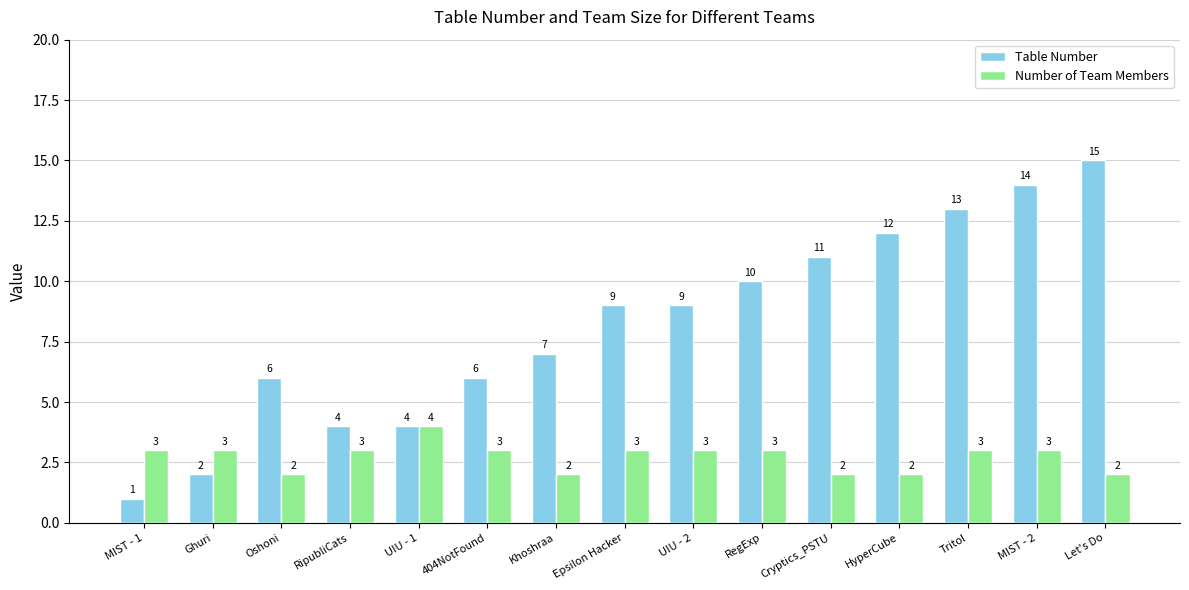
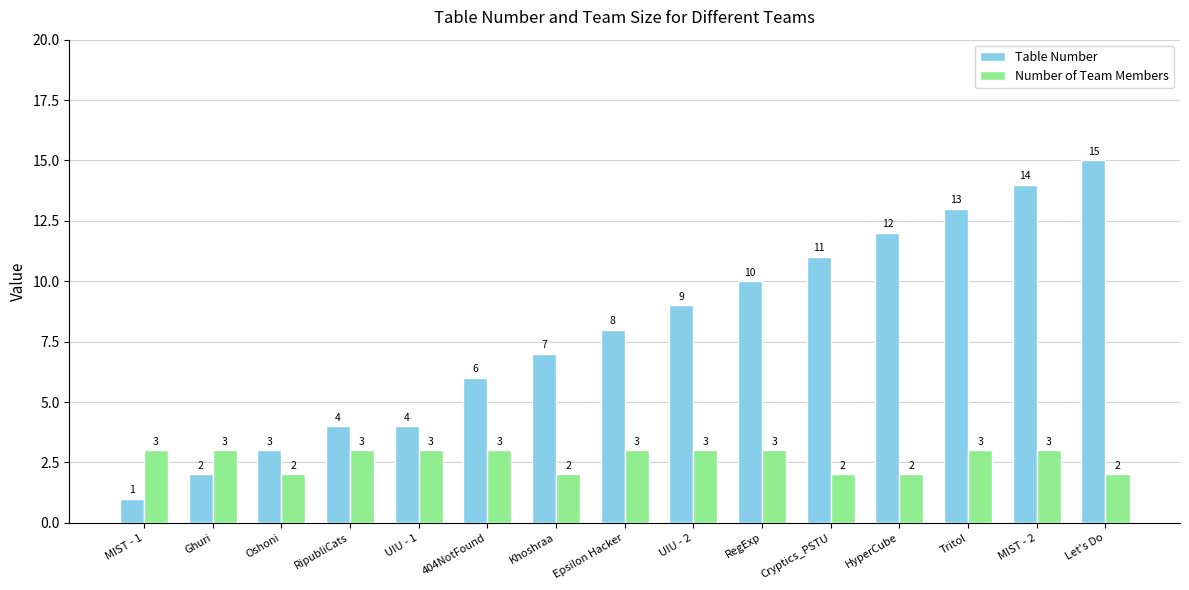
Table Number, Oshoni: 6 -> 3
Number of Team Members, UIU - 1: 4 -> 3
Table Number, Epsilon Hacker: 9 -> 8
